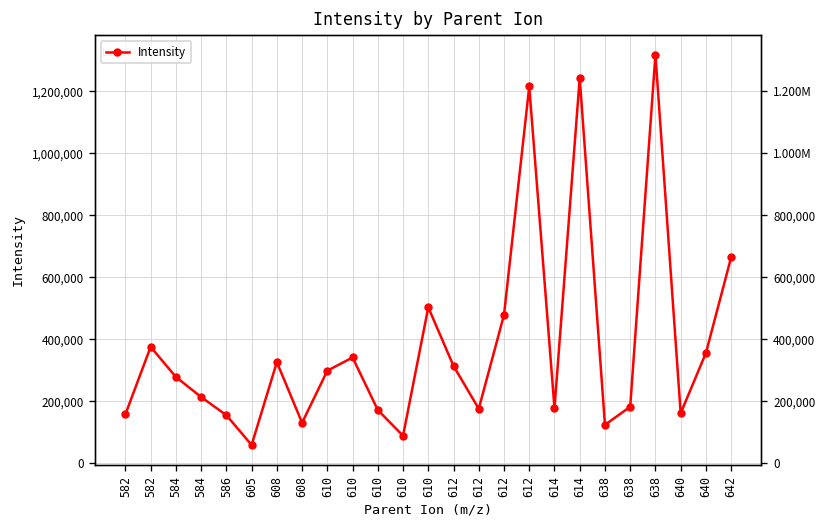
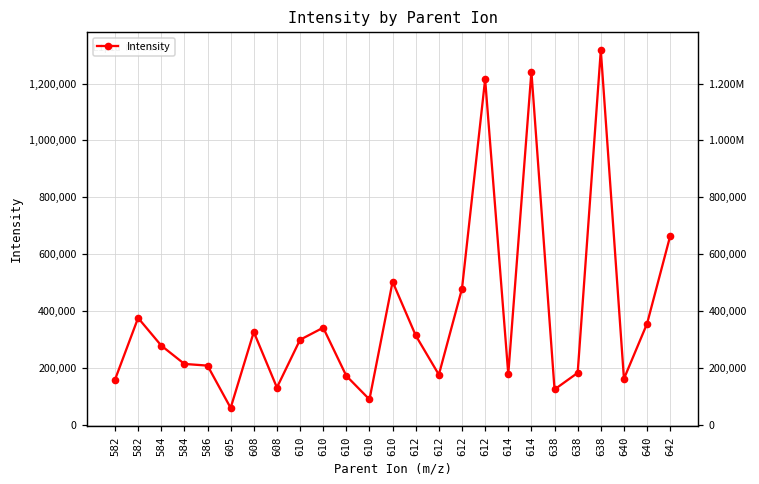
586: 160,000 -> 210,000
